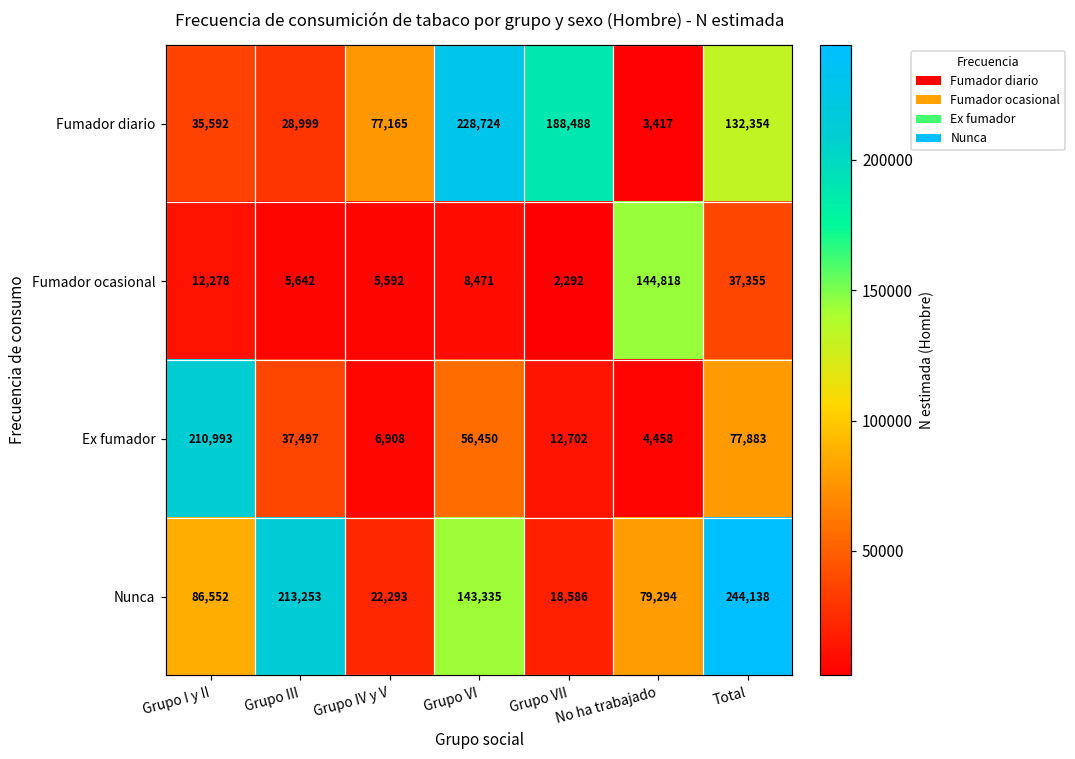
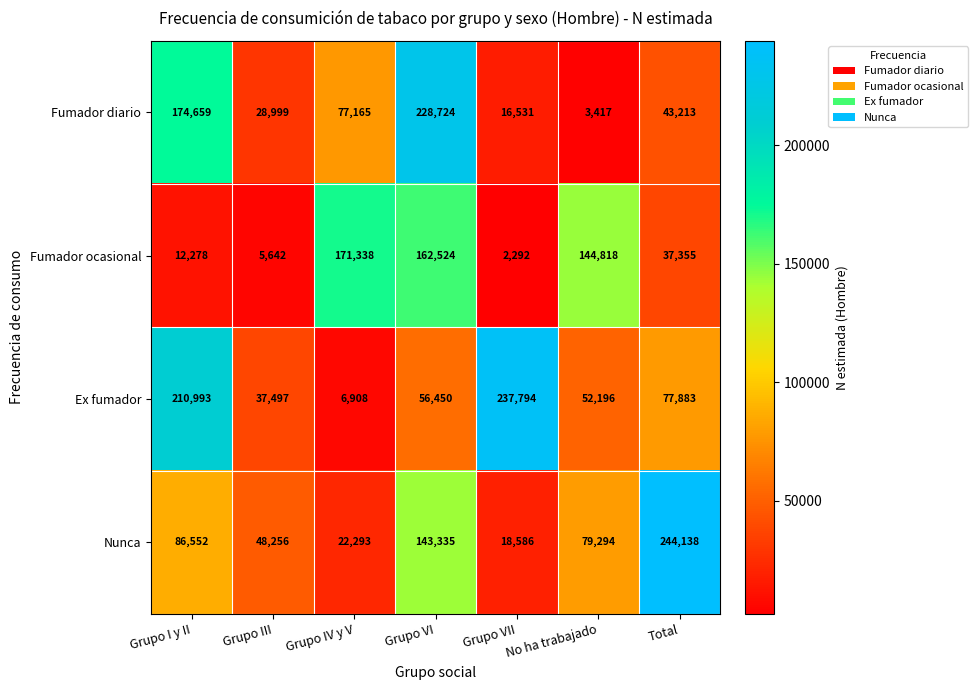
Fumador diario, Grupo I y II: 35,592 -> 174,659
Fumador diario, Grupo VII: 188,488 -> 16,531
Fumador diario, Total: 132,354 -> 43,213
Fumador ocasional, Grupo IV y V: 5,592 -> 171,338
Fumador ocasional, Grupo VI: 8,471 -> 162,524
Ex fumador, Grupo VII: 12,702 -> 237,794
Ex fumador, No ha trabajado: 4,458 -> 52,196
Nunca, Grupo III: 213,253 -> 48,256
